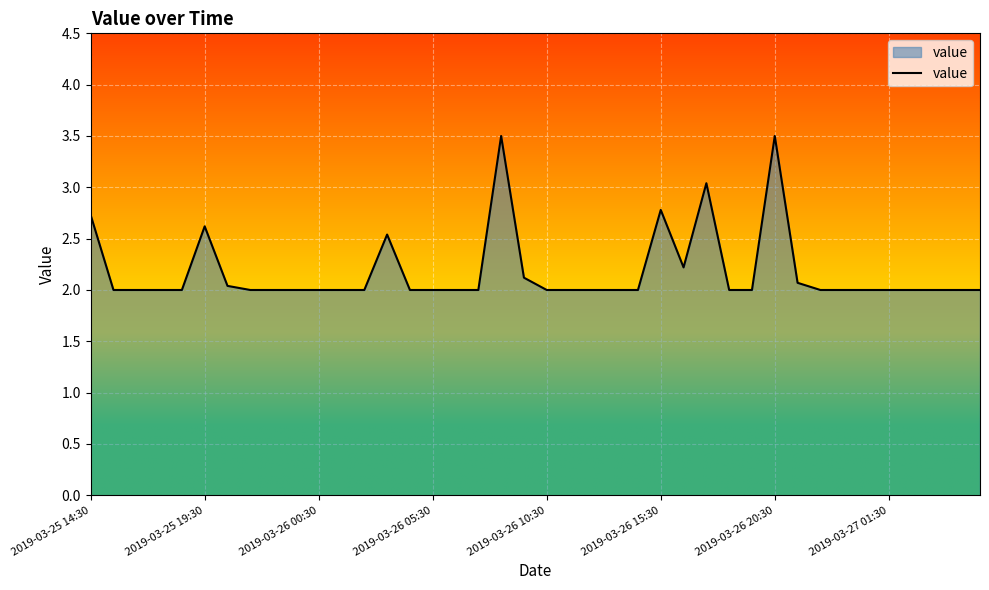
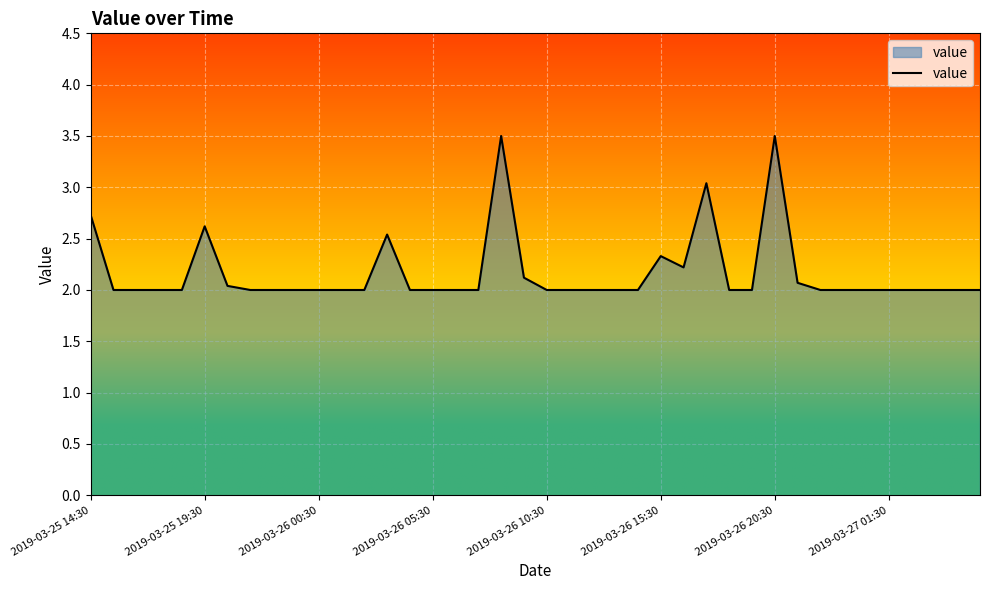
2019-03-26 15:30: 2.78 -> 2.33
